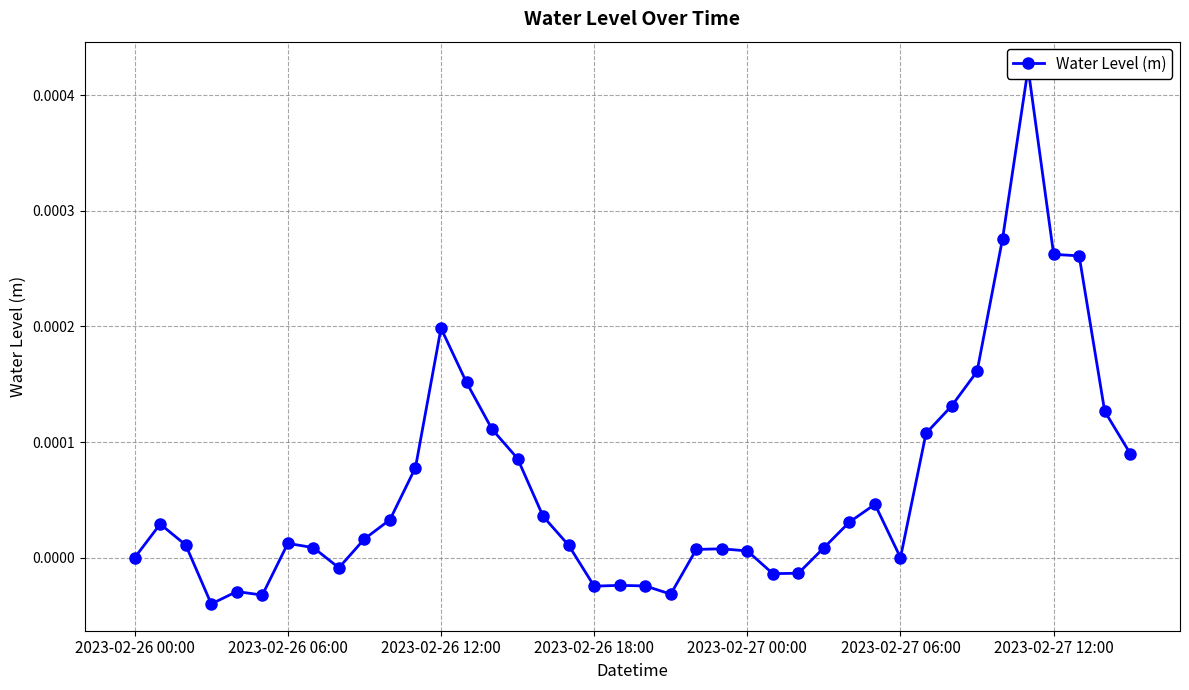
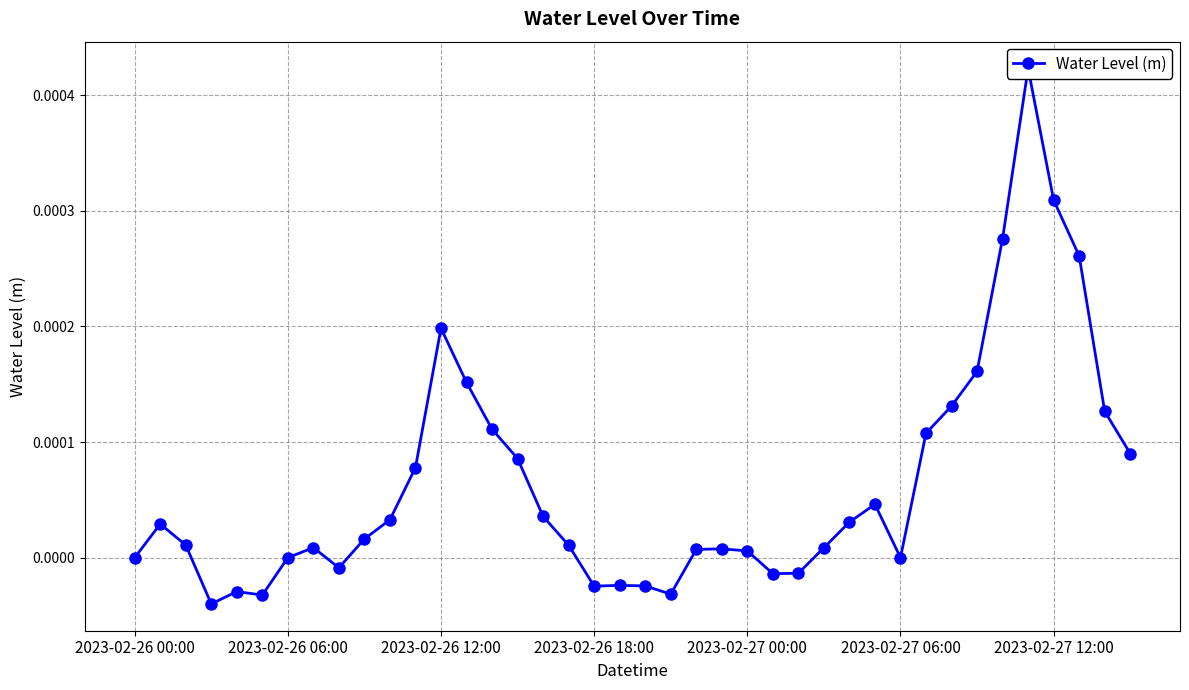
2023-02-26 06:00: 0.00001 -> 0.00000
2023-02-27 12:00: 0.000262 -> 0.000309
